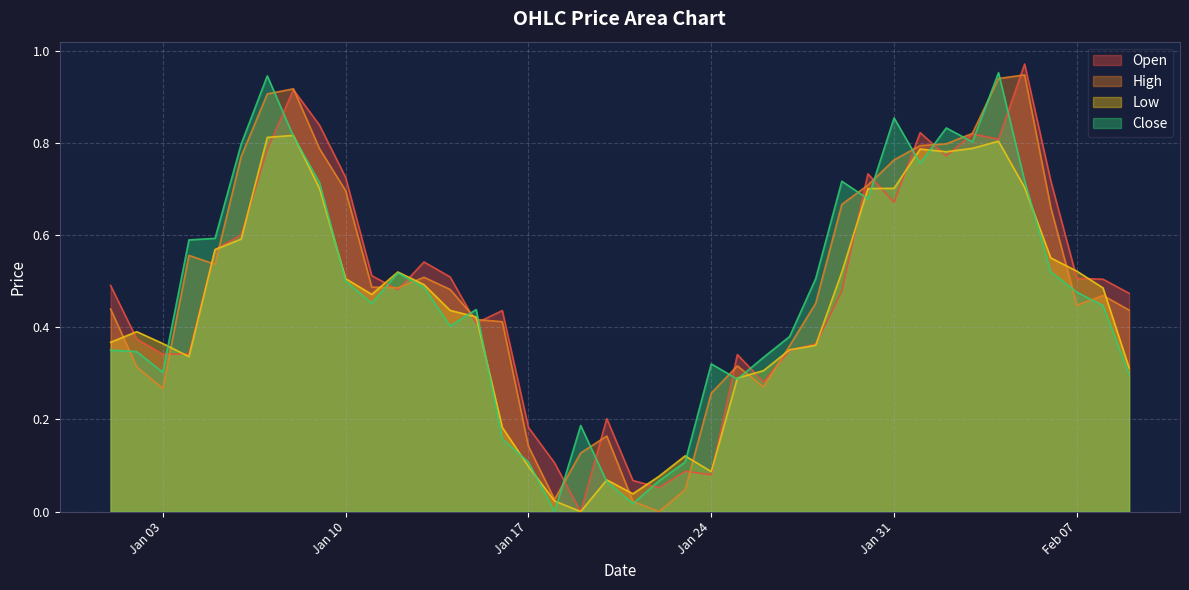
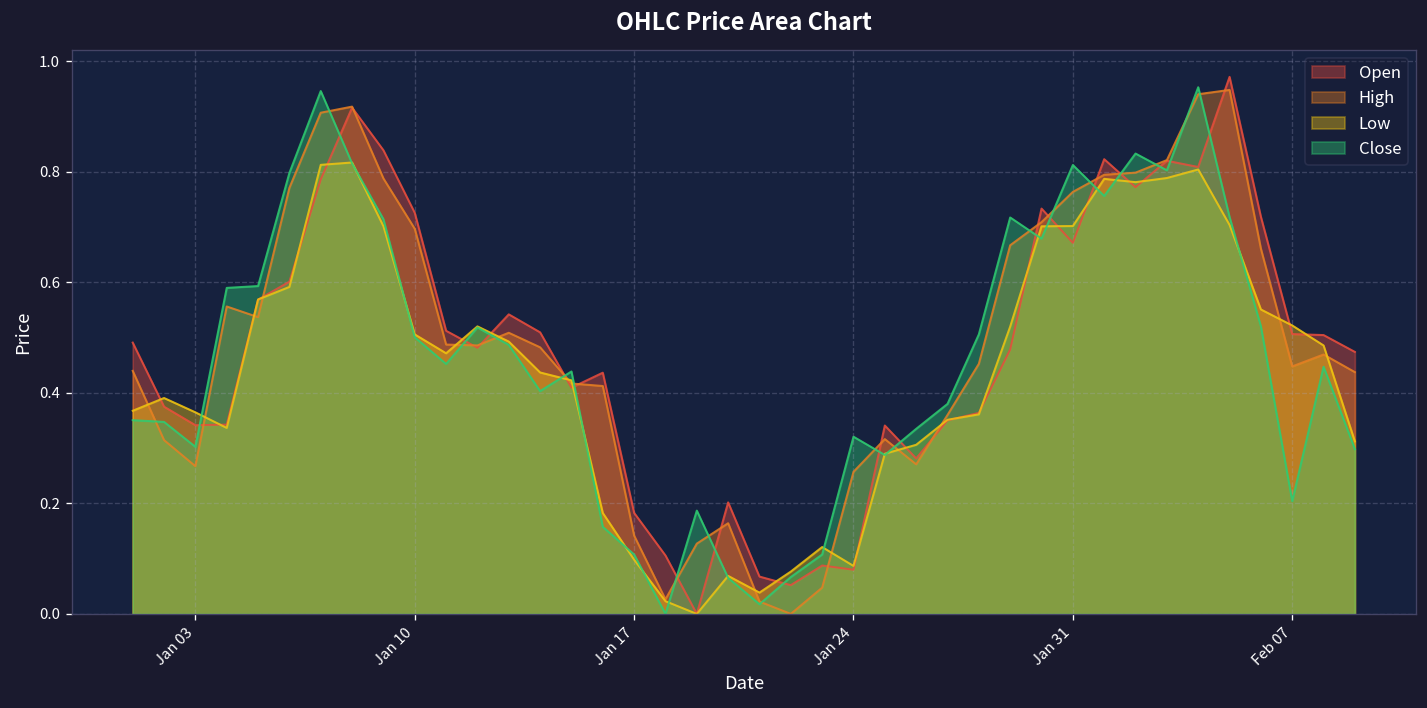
Close, Jan 31: 0.85 -> 0.81
Close, Feb 07: 0.48 -> 0.20
